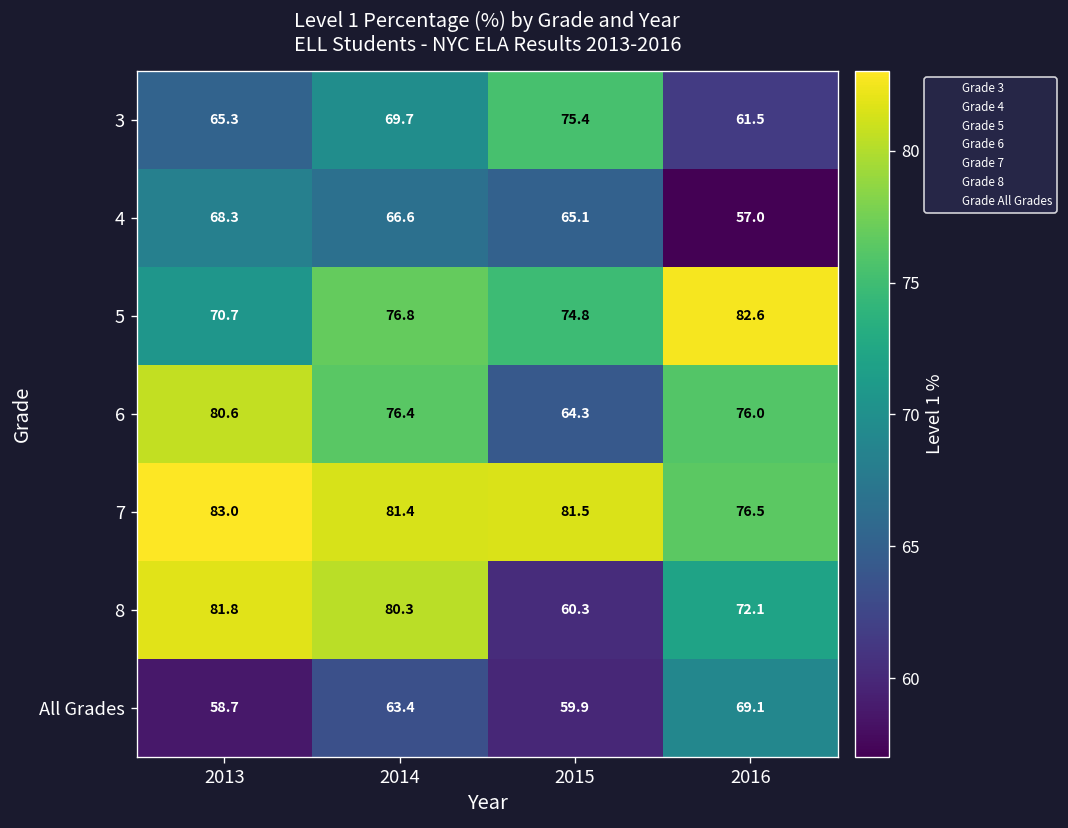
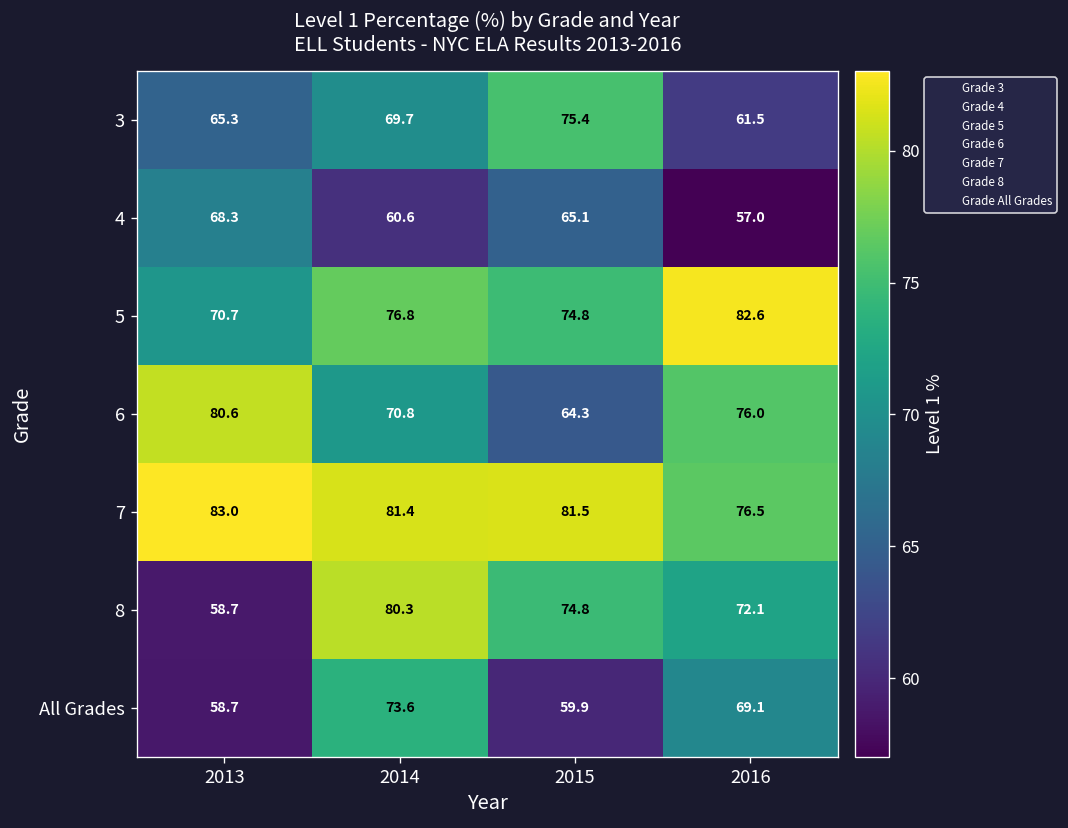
4, 2014: 66.6 -> 60.6
6, 2014: 76.4 -> 70.8
8, 2013: 81.8 -> 58.7
8, 2015: 60.3 -> 74.8
All Grades, 2014: 63.4 -> 73.6
